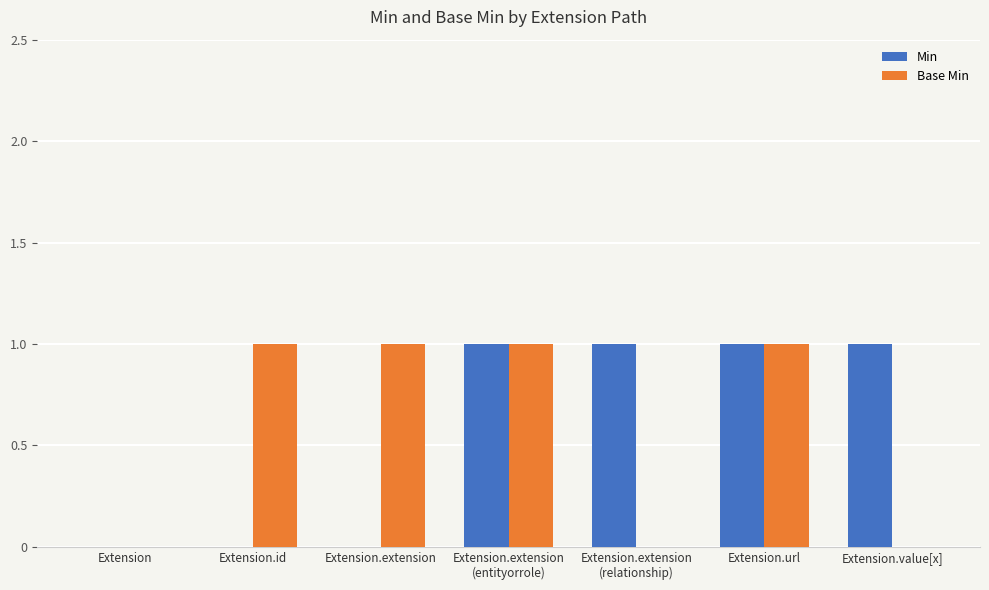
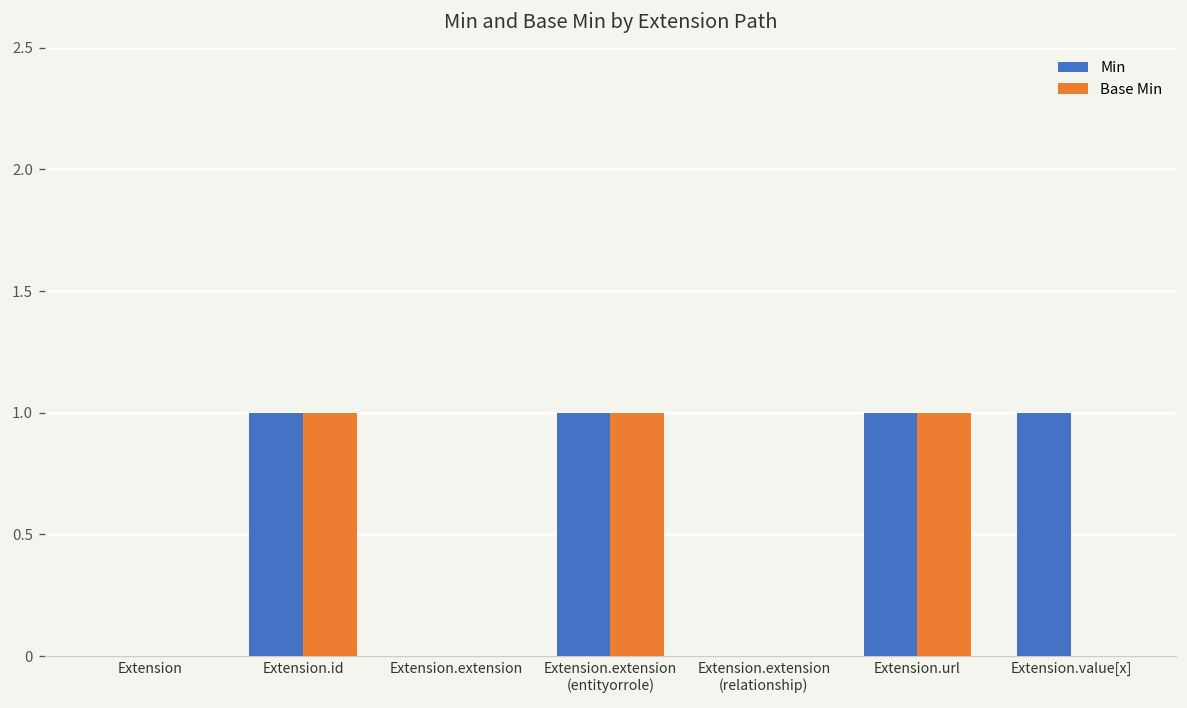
Min, Extension.id: 0 -> 1
Base Min, Extension.extension: 1 -> 0
Min, Extension.extension (relationship): 1 -> 0
